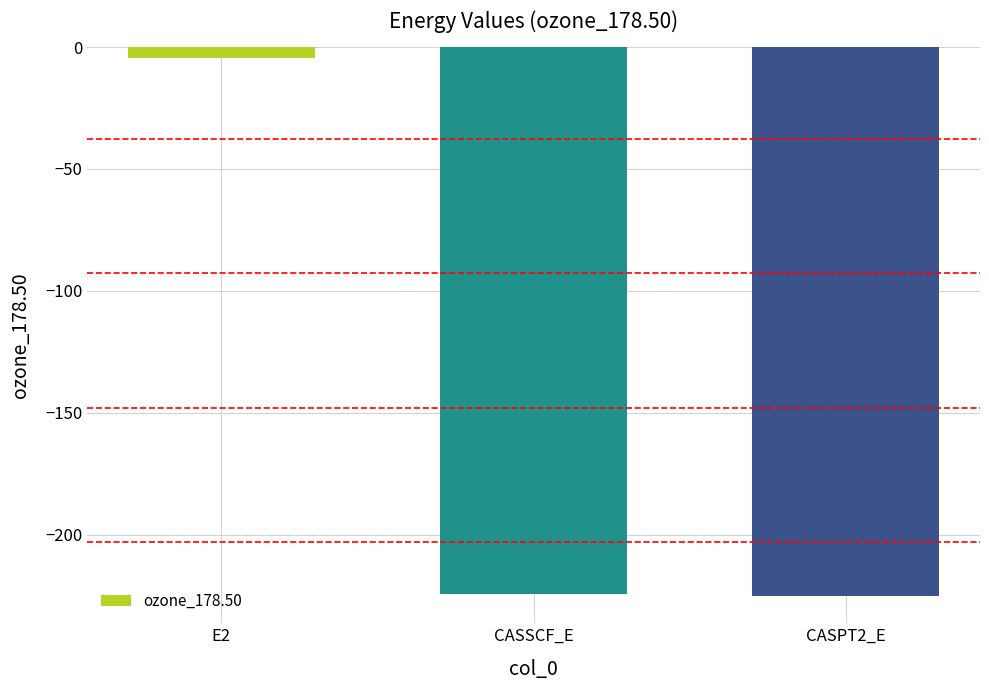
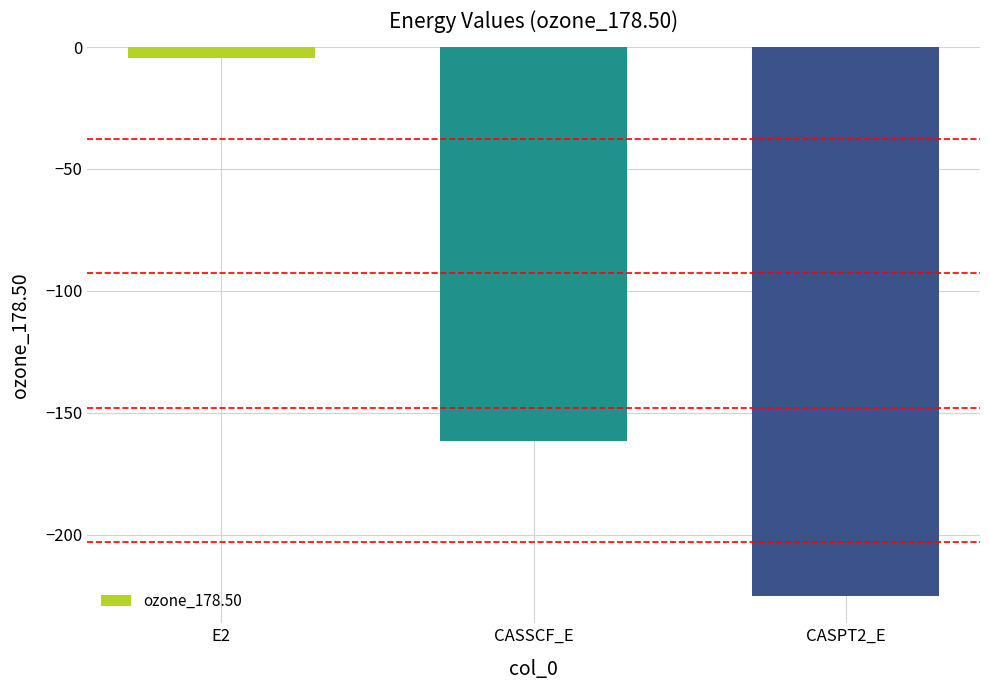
CASSCF_E: -224 -> -162
